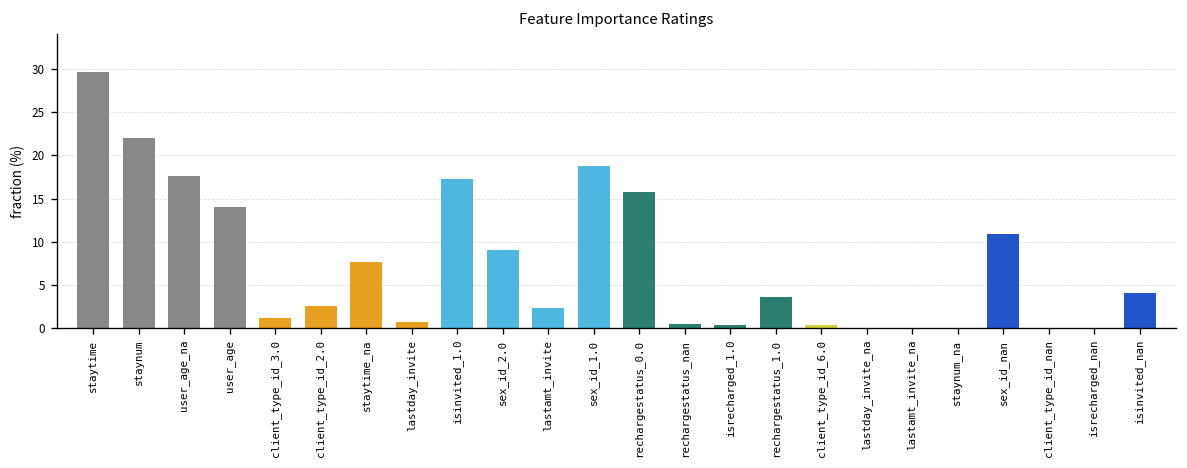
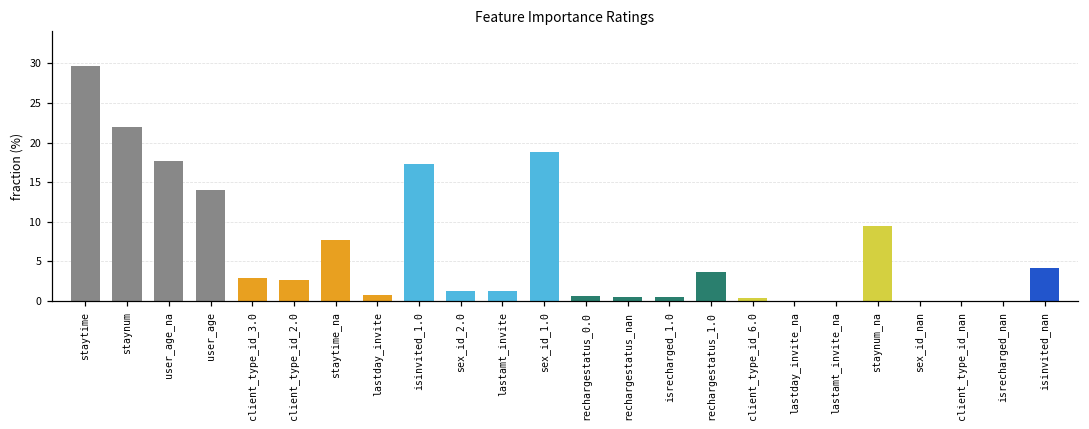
client_type_id_3.0: 1 -> 3
sex_id_2.0: 9 -> 1
lastamt_invite: 2 -> 1
rechargestatus_0.0: 16 -> 1
staynum_na: 0 -> 9
sex_id_nan: 11 -> 0
